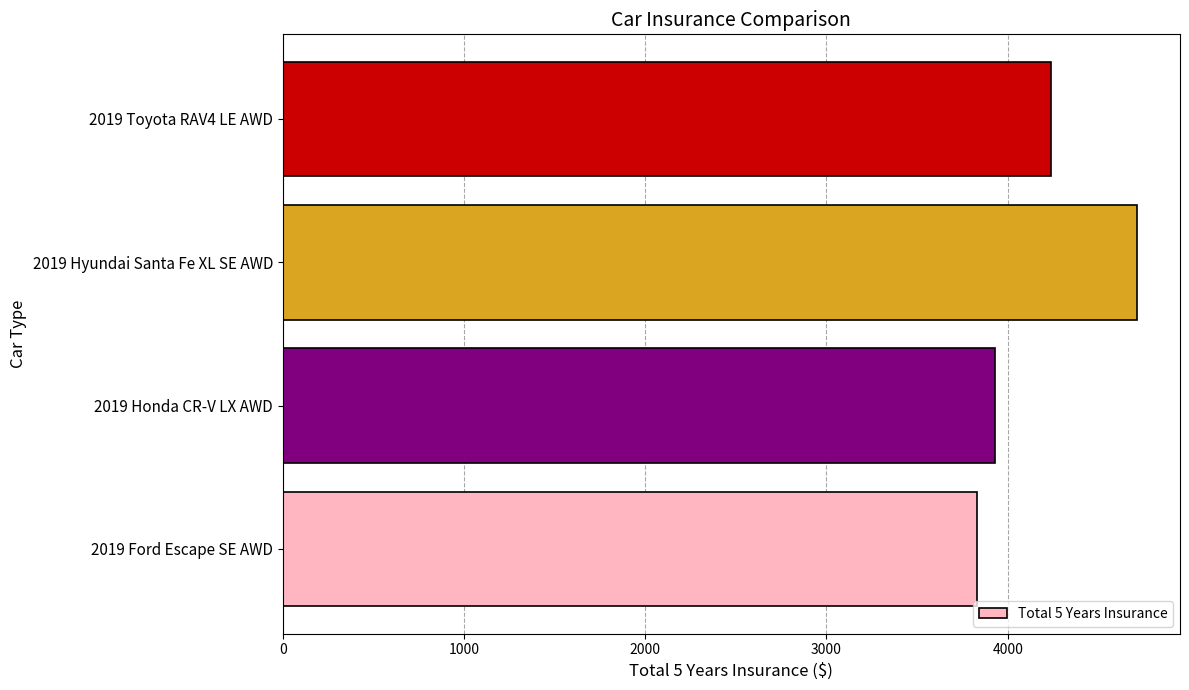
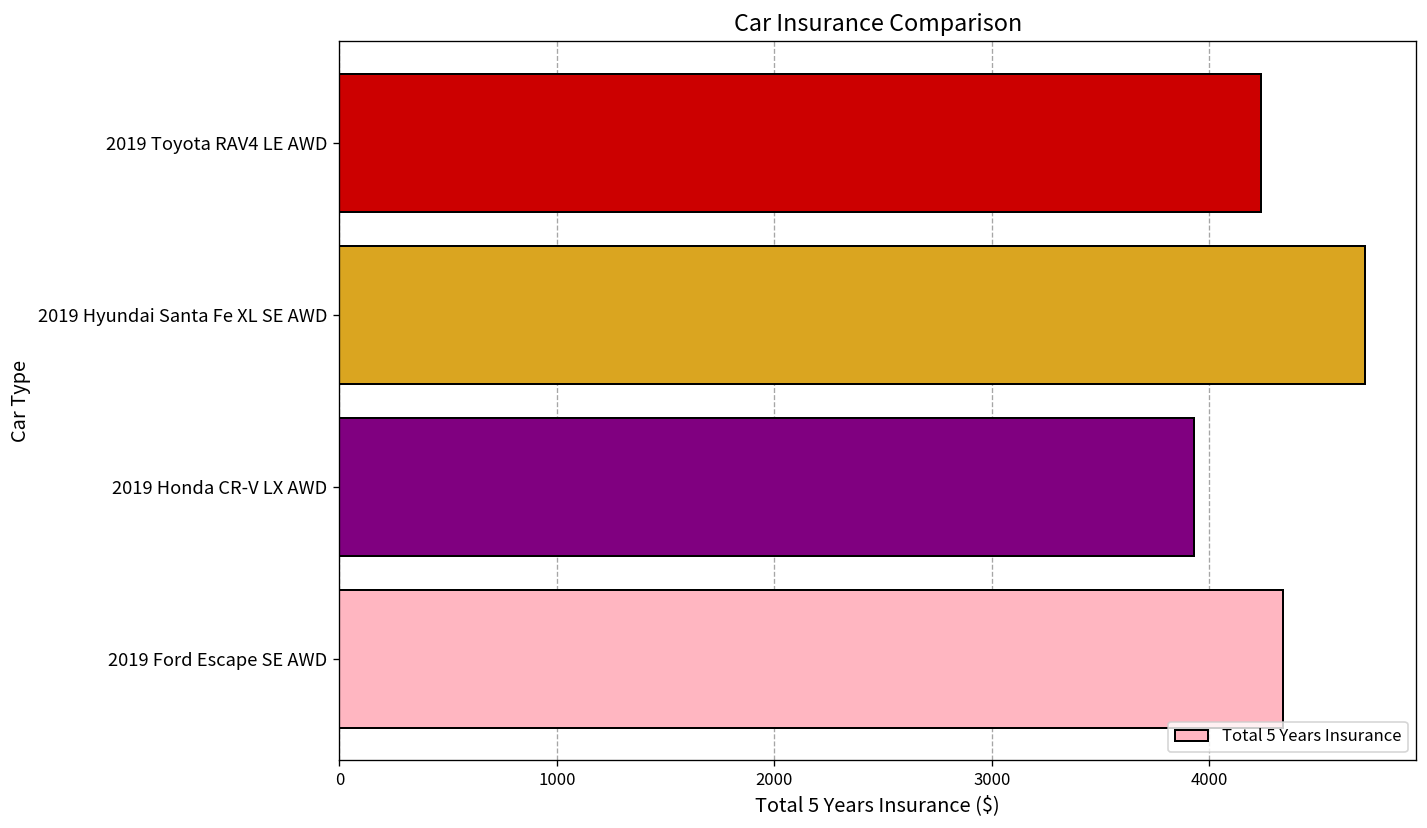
2019 Ford Escape SE AWD: 3830 -> 4340
